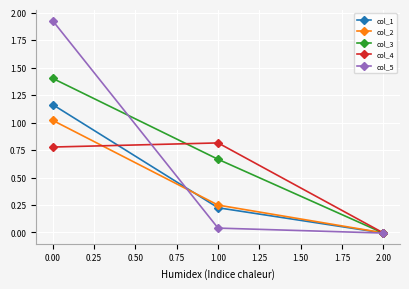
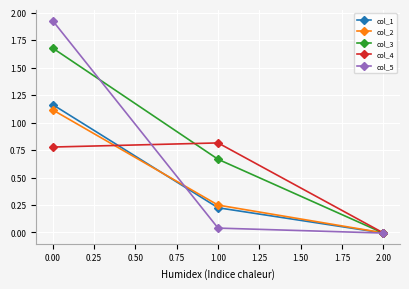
col_2, 0.00: 1.02 -> 1.12
col_3, 0.00: 1.40 -> 1.68
